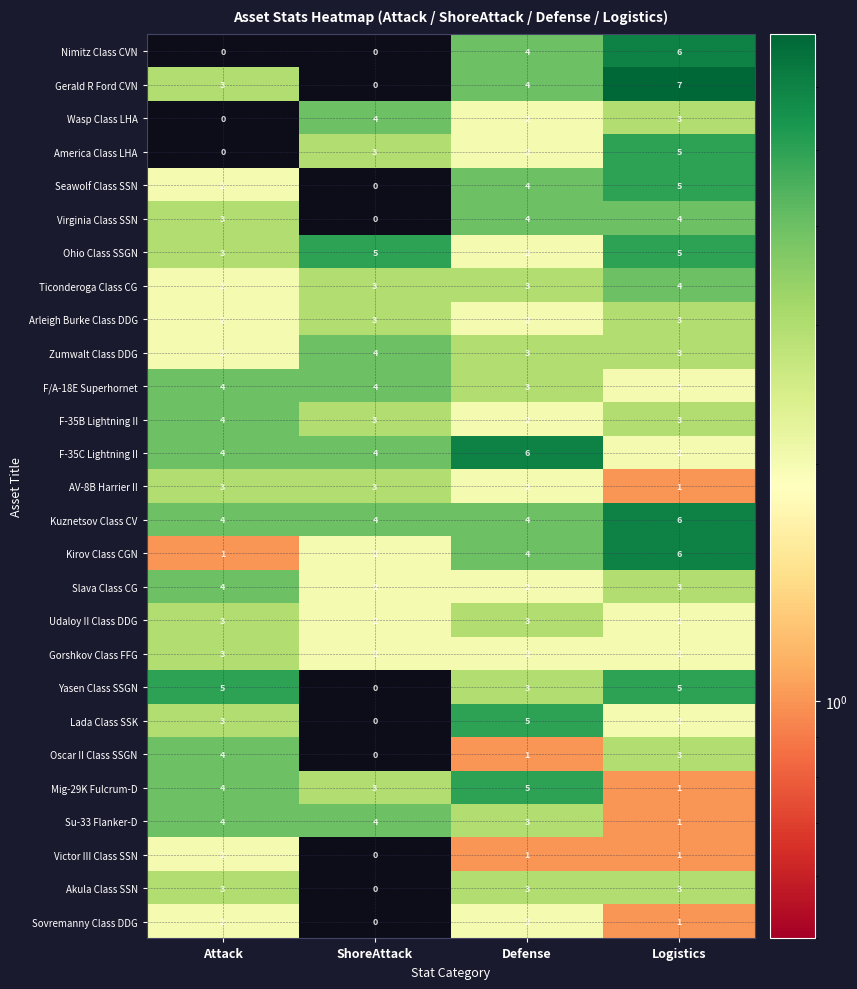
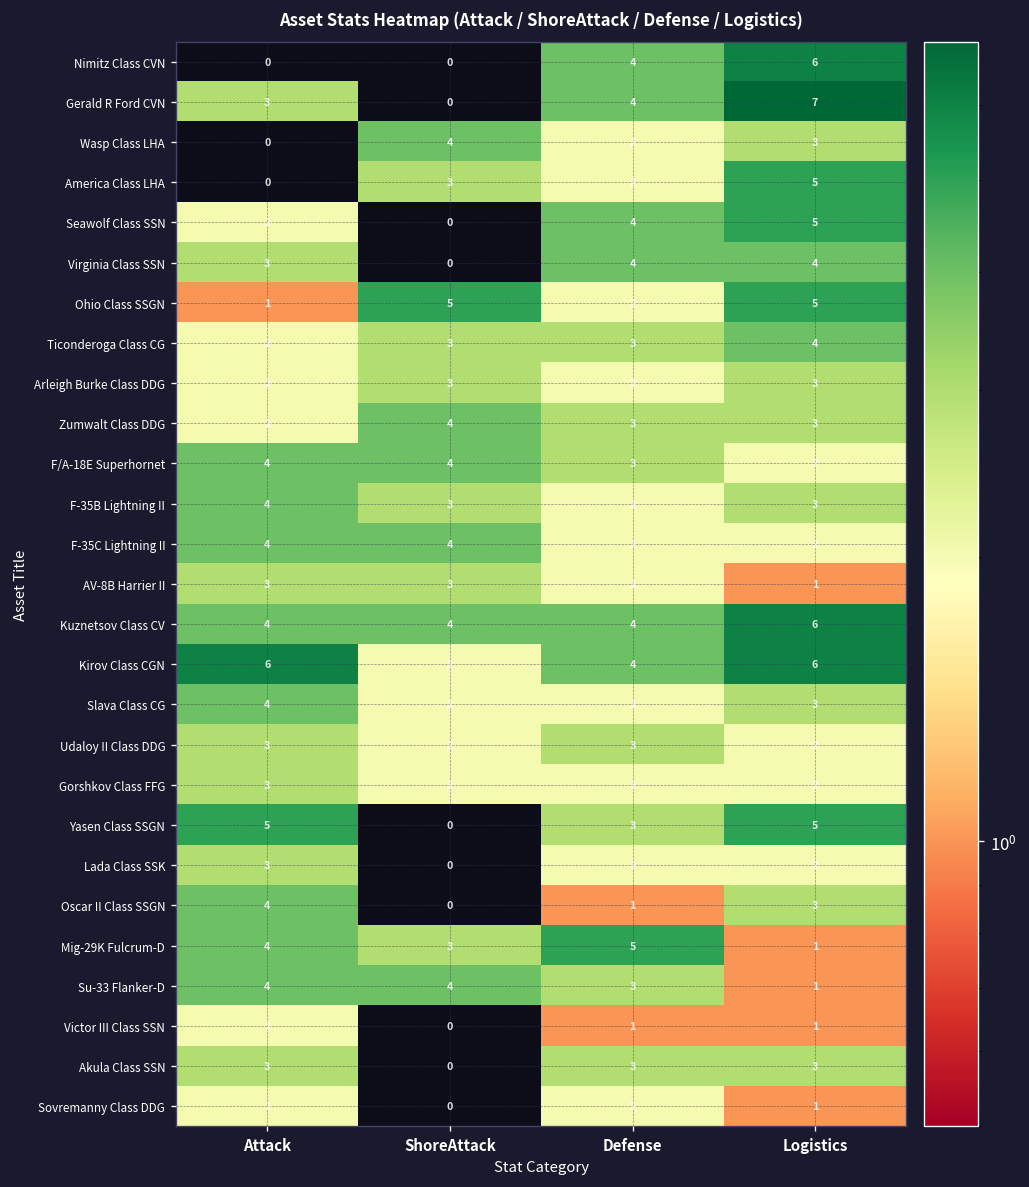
Ohio Class SSGN, Attack: 3 -> 1
F-35C Lightning II, Defense: 6 -> 2
Kirov Class CGN, Attack: 1 -> 6
Lada Class SSK, Defense: 5 -> 2
